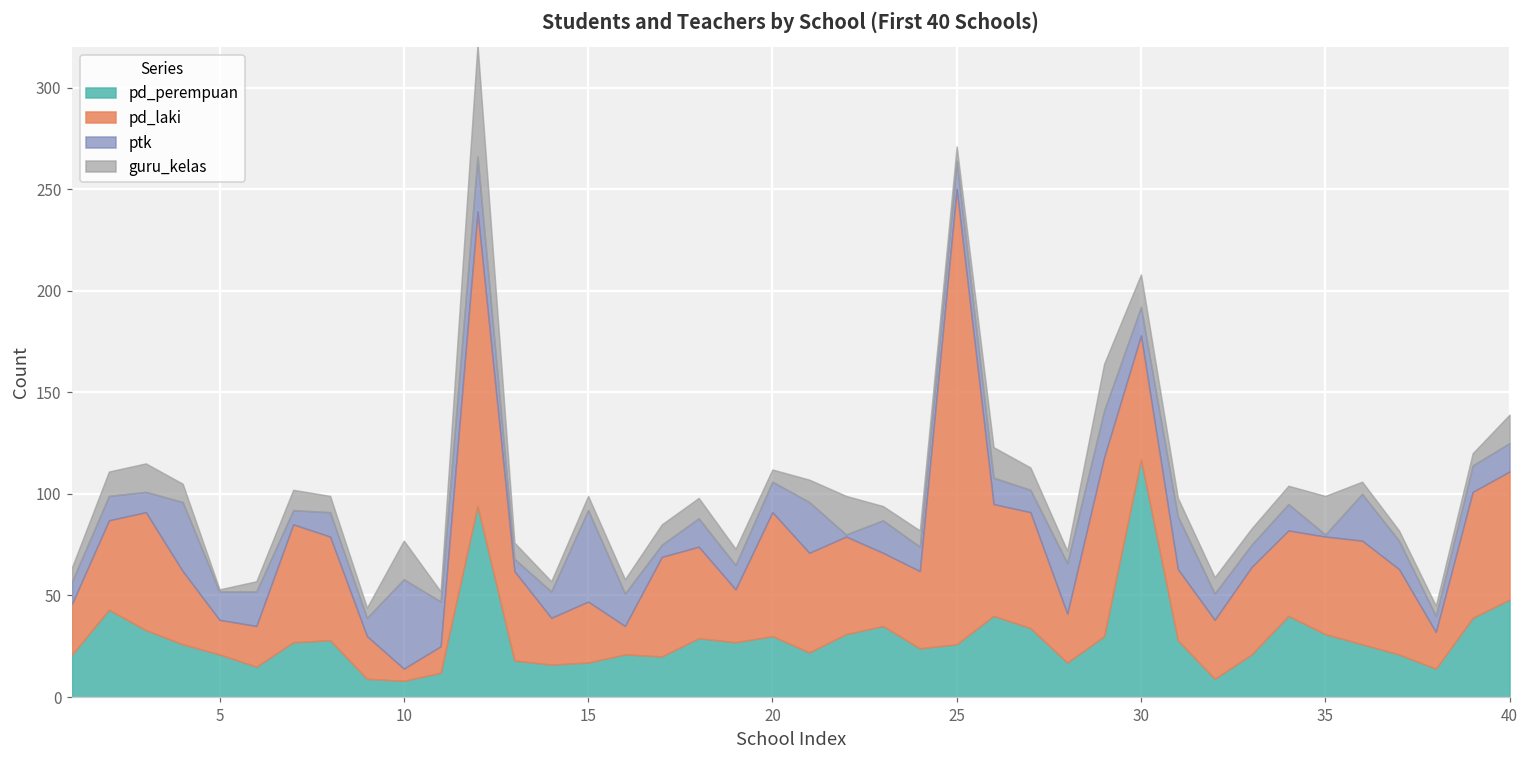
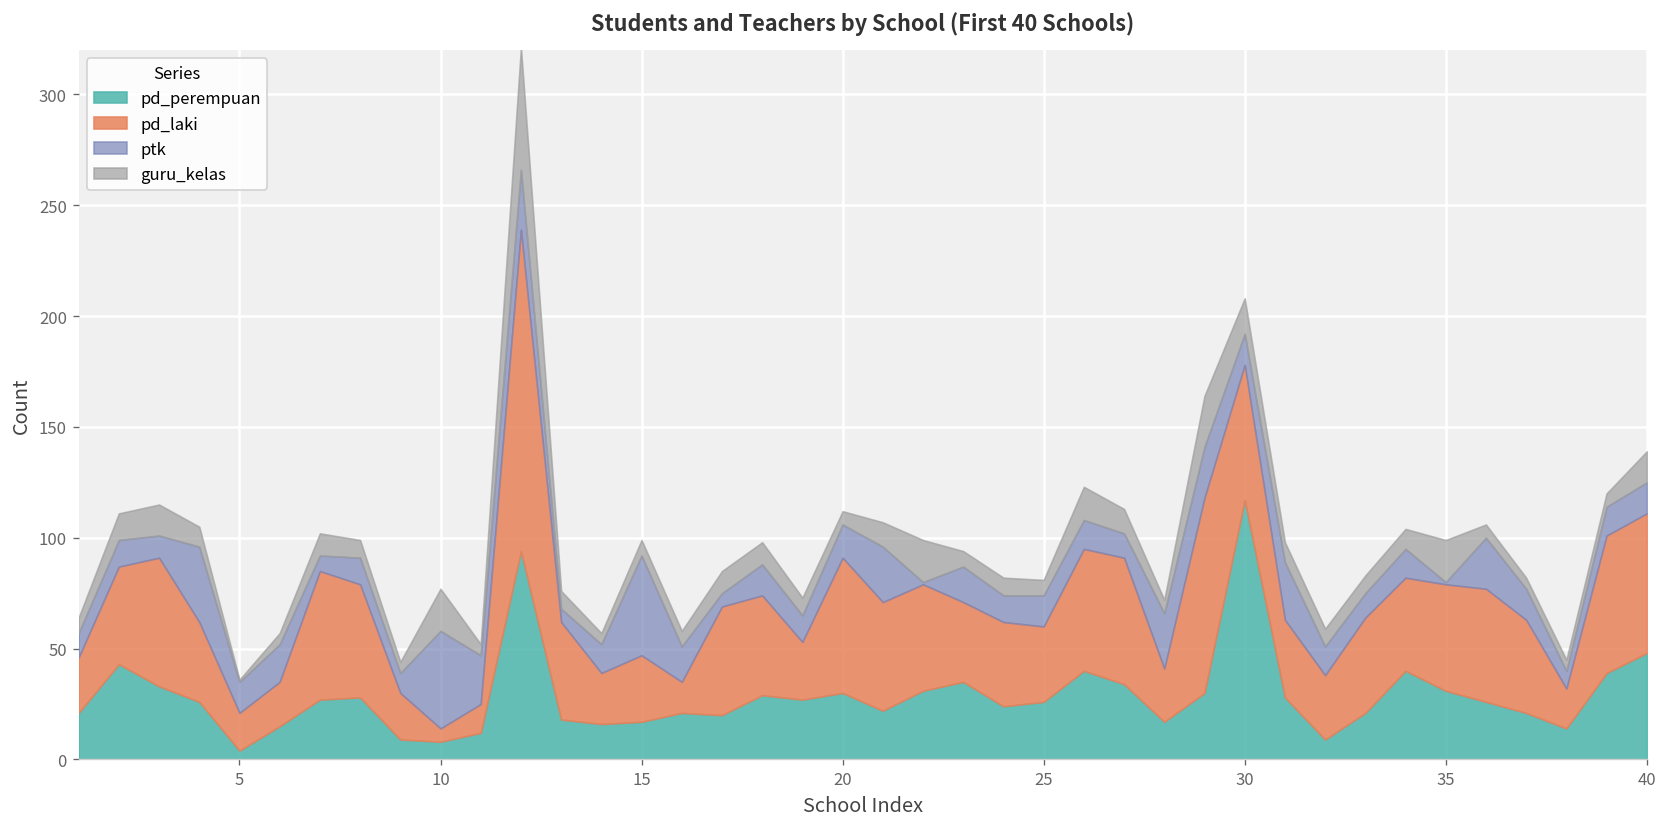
pd_perempuan, 5: 21 -> 4
pd_laki, 25: 224 -> 34
